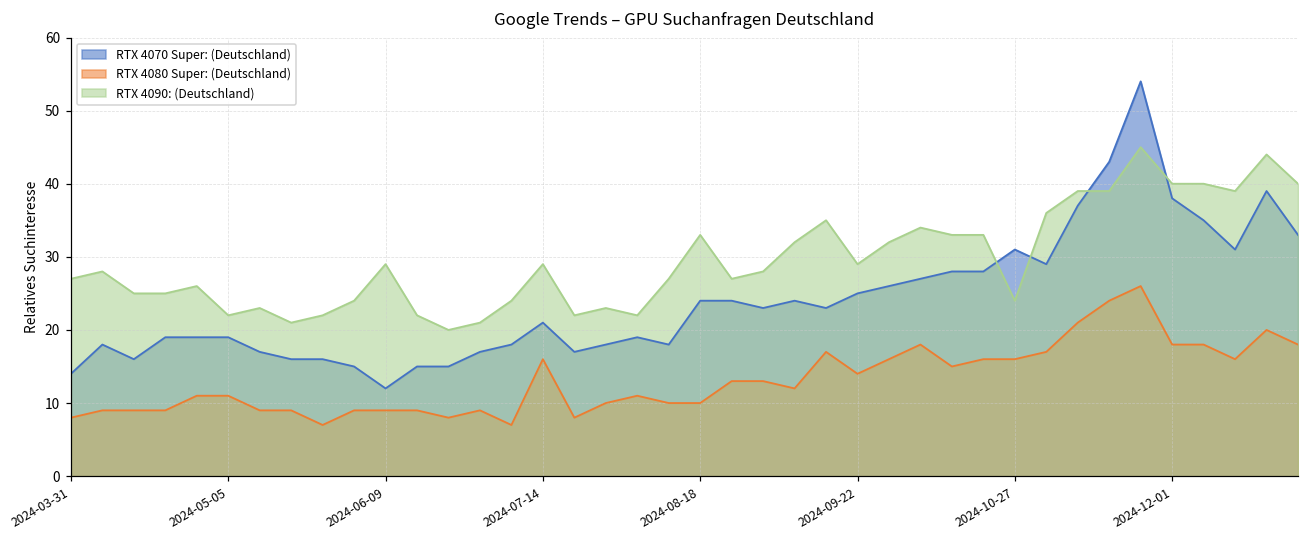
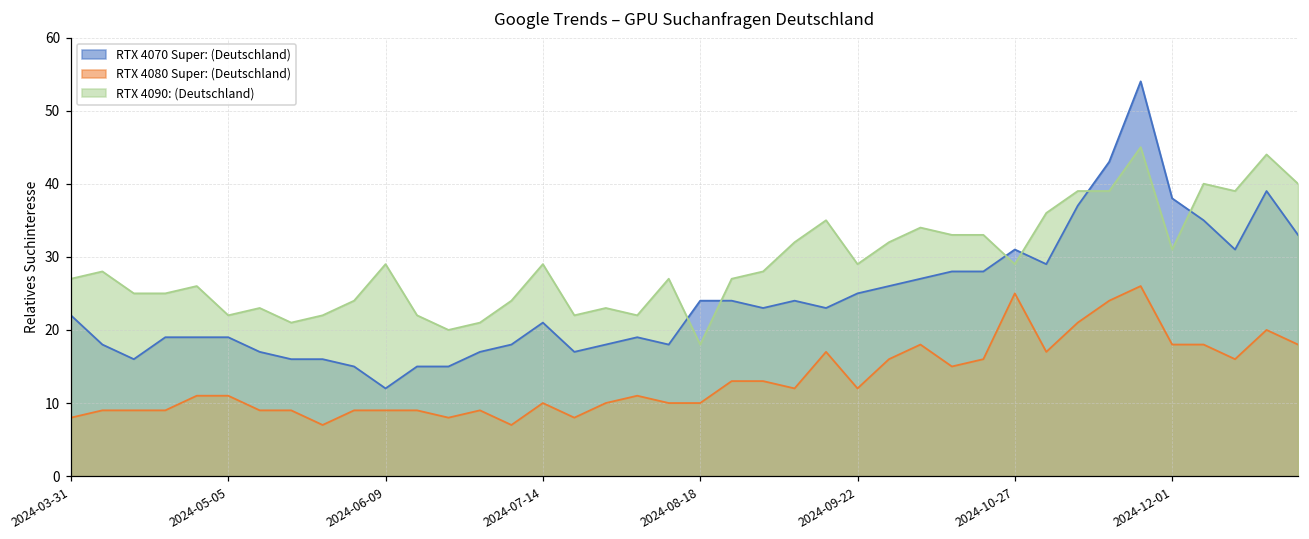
RTX 4070 Super: (Deutschland), 2024-03-31: 14 -> 22
RTX 4080 Super: (Deutschland), 2024-07-14: 16 -> 10
RTX 4090: (Deutschland), 2024-08-18: 33 -> 18
RTX 4080 Super: (Deutschland), 2024-09-22: 14 -> 12
RTX 4080 Super: (Deutschland), 2024-10-27: 16 -> 25
RTX 4090: (Deutschland), 2024-10-27: 24 -> 29
RTX 4090: (Deutschland), 2024-12-01: 40 -> 31
